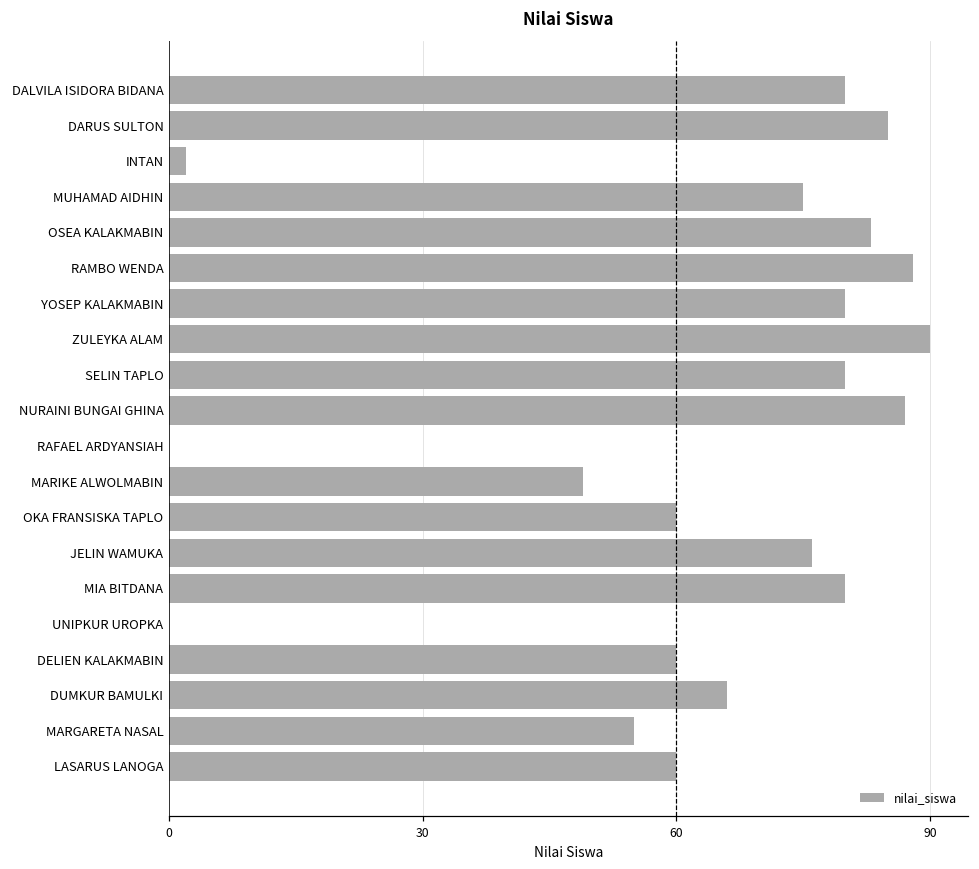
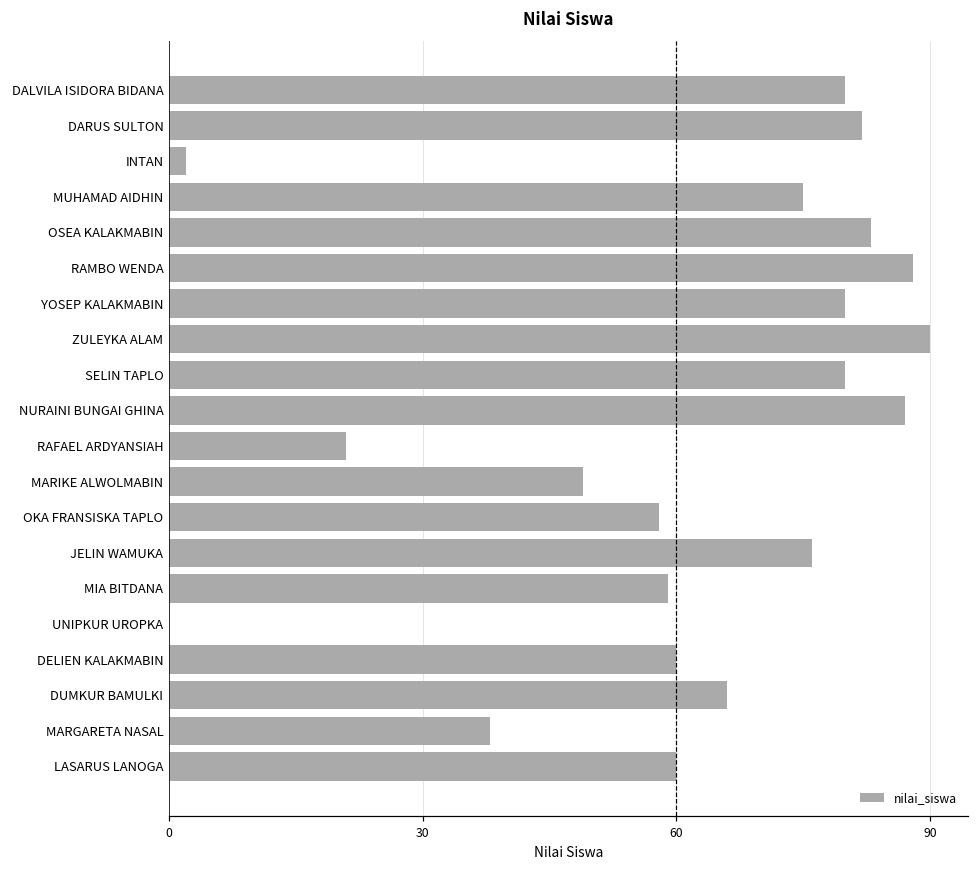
DARUS SULTON: 85 -> 82
RAFAEL ARDYANSIAH: 0 -> 21
OKA FRANSISKA TAPLO: 60 -> 58
MIA BITDANA: 80 -> 59
MARGARETA NASAL: 55 -> 38
